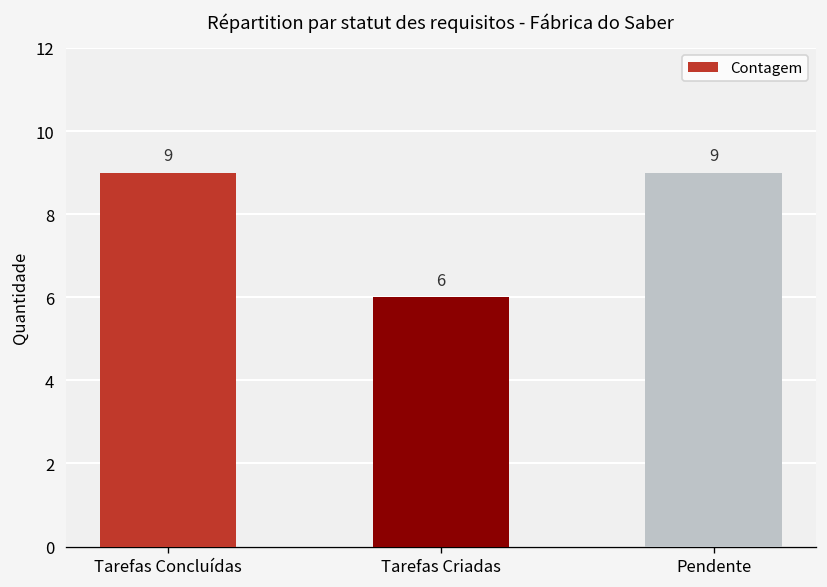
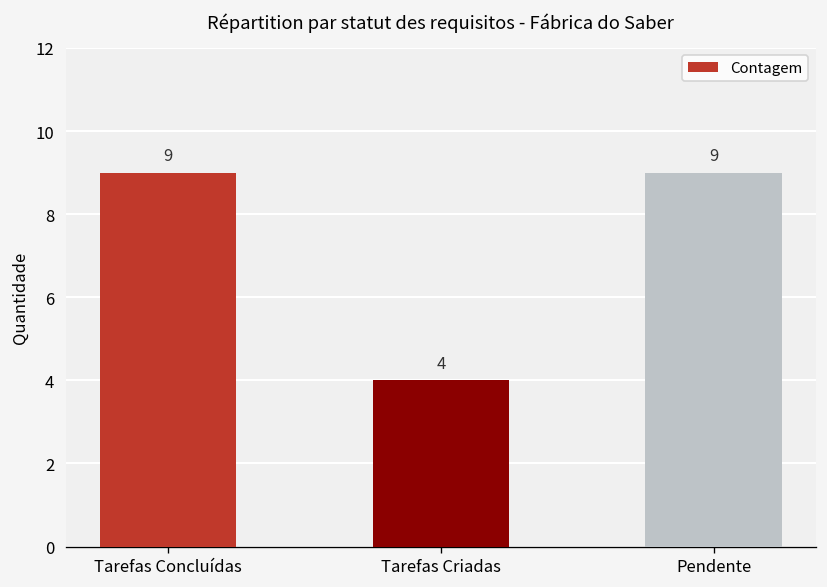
Tarefas Criadas: 6 -> 4
